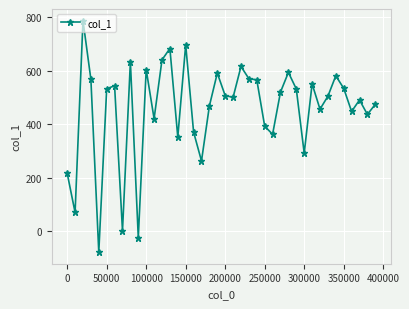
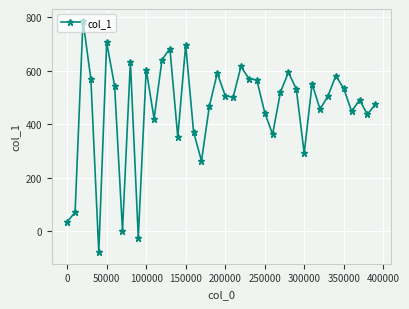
0: 220 -> 40
50000: 530 -> 710
250000: 390 -> 440
